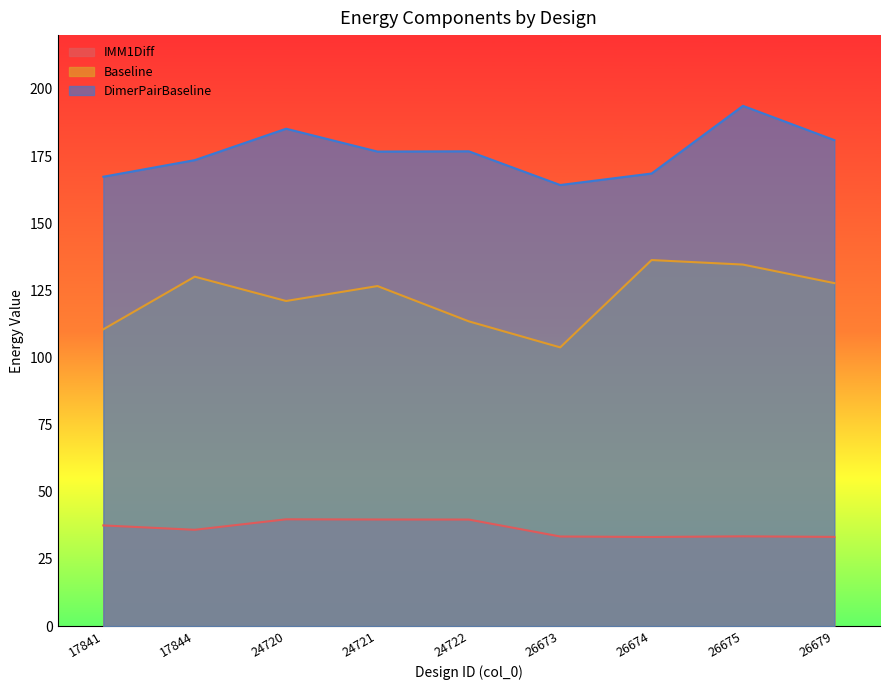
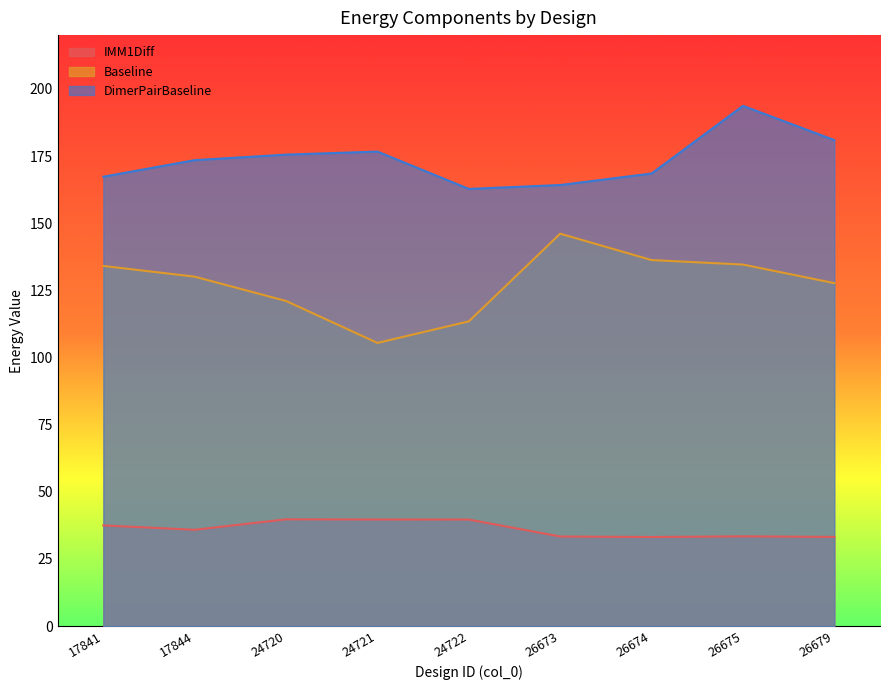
Baseline, 17841: 110 -> 134
DimerPairBaseline, 24720: 185 -> 176
Baseline, 24721: 127 -> 105
DimerPairBaseline, 24722: 177 -> 163
Baseline, 26673: 104 -> 146
